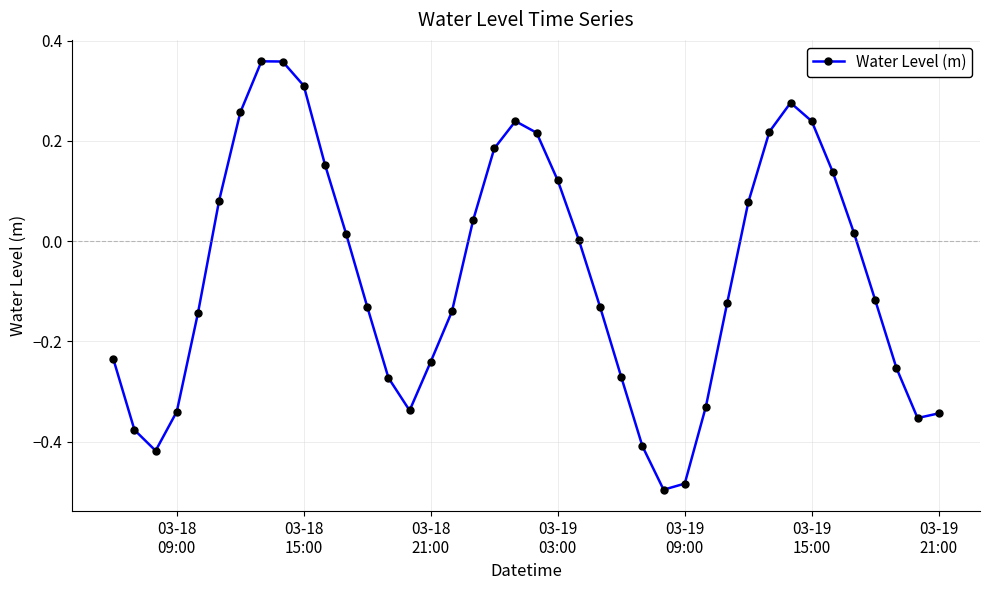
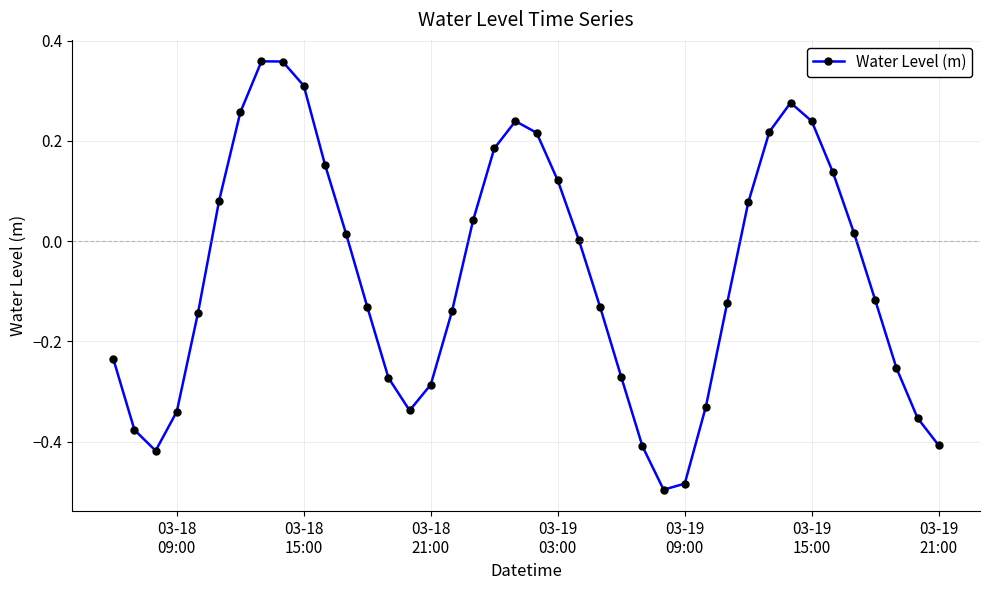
03-18 21:00: -0.24 -> -0.29
03-19 21:00: -0.34 -> -0.41
